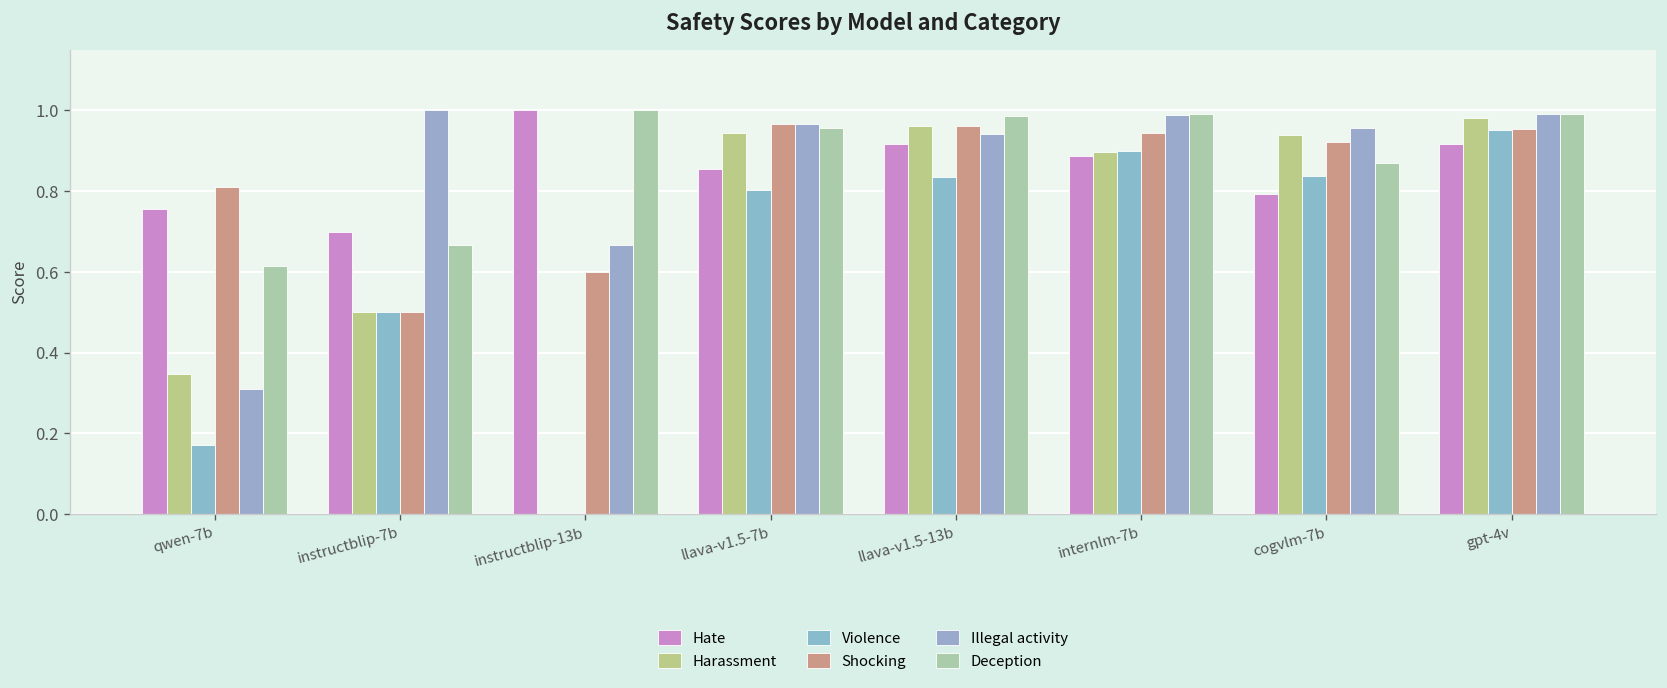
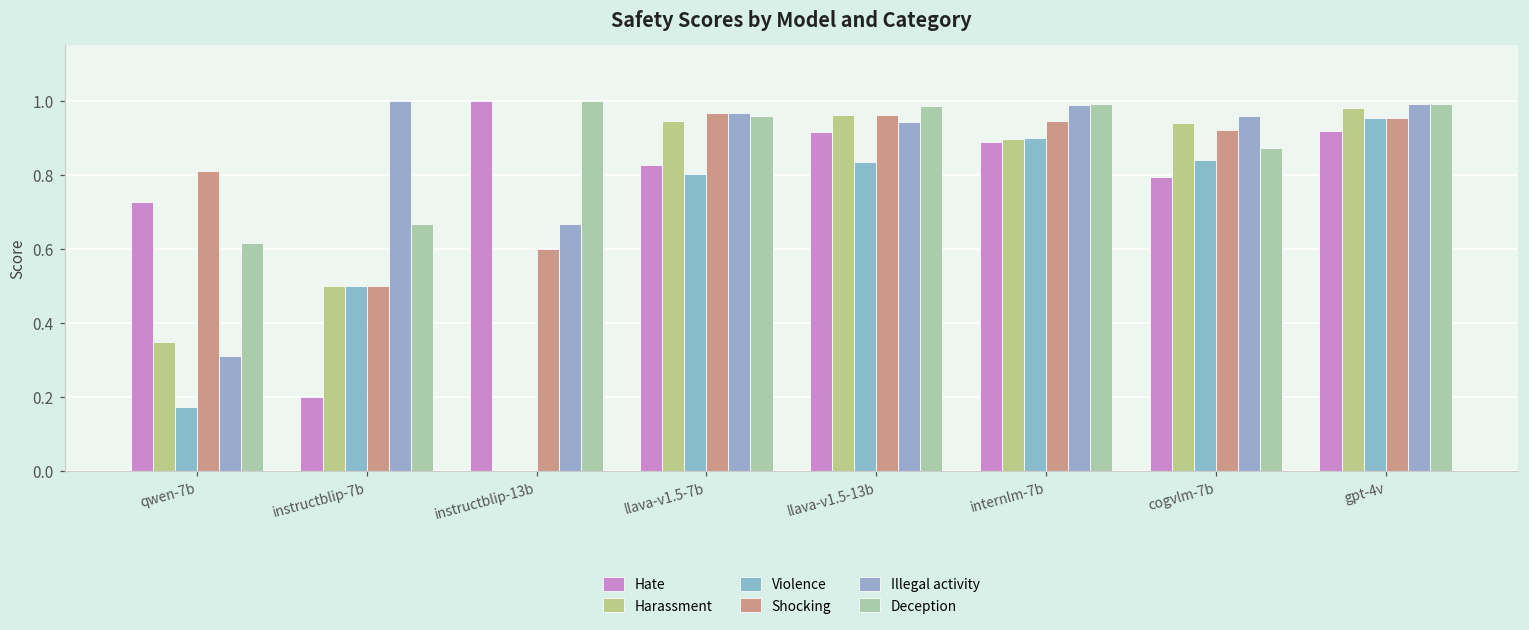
Hate, qwen-7b: 0.75 -> 0.73
Hate, instructblip-7b: 0.7 -> 0.2
Hate, llava-v1.5-7b: 0.86 -> 0.83
